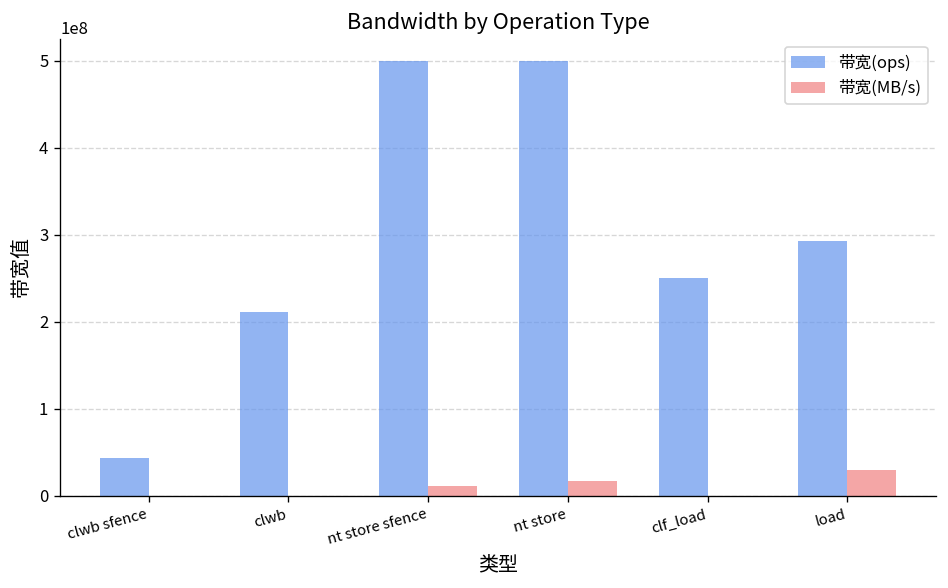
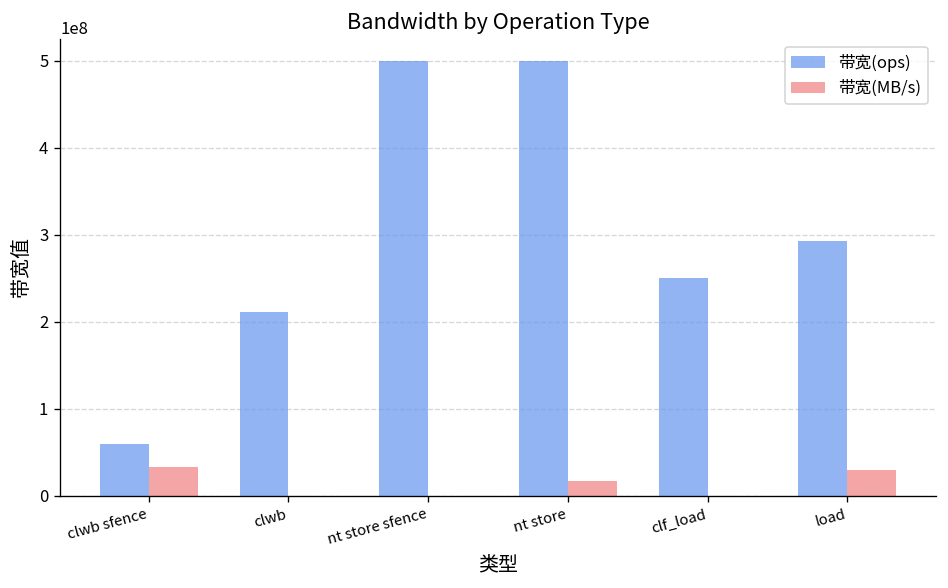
带宽(ops), clwb sfence: 40000000 -> 60000000
带宽(MB/s), clwb sfence: 0 -> 30000000
带宽(MB/s), nt store sfence: 10000000 -> 0
